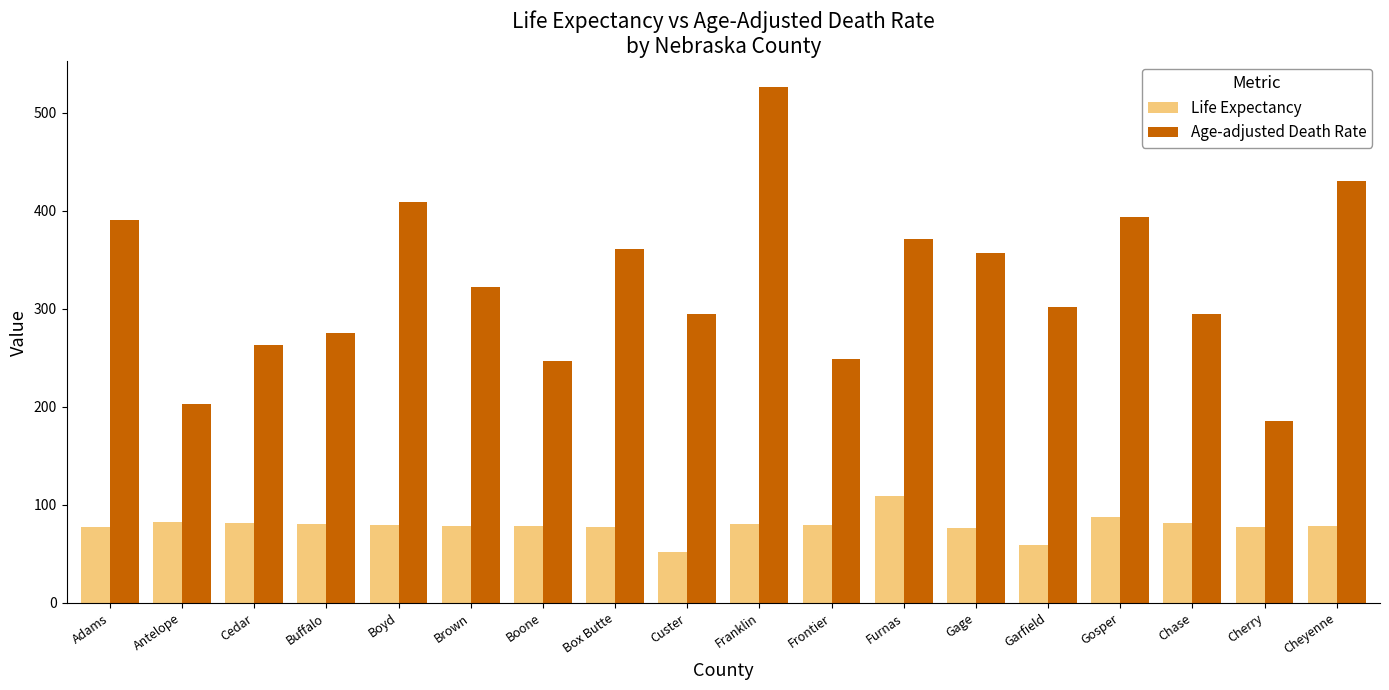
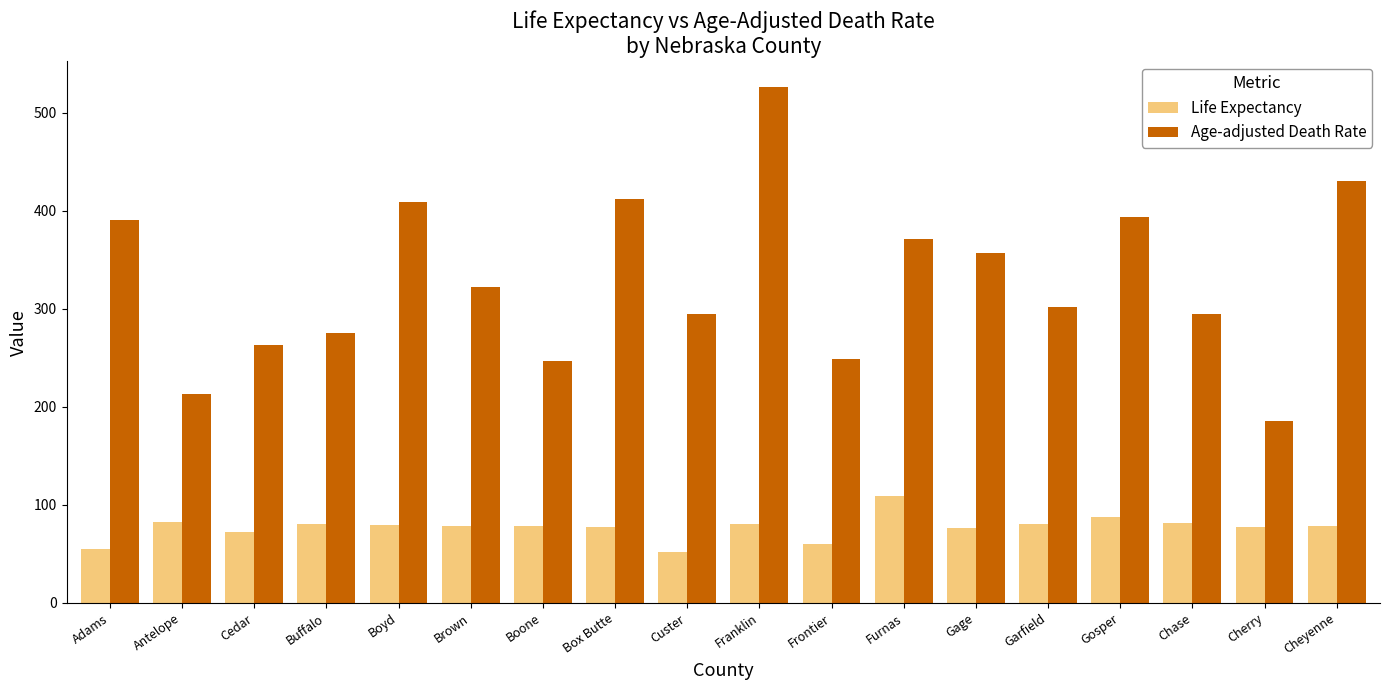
Life Expectancy, Adams: 80 -> 60
Age-adjusted Death Rate, Antelope: 200 -> 210
Life Expectancy, Cedar: 80 -> 70
Age-adjusted Death Rate, Box Butte: 360 -> 410
Life Expectancy, Frontier: 80 -> 60
Life Expectancy, Garfield: 60 -> 80
